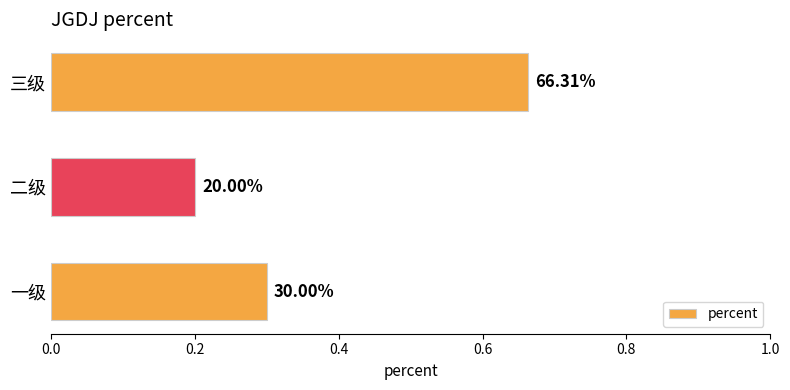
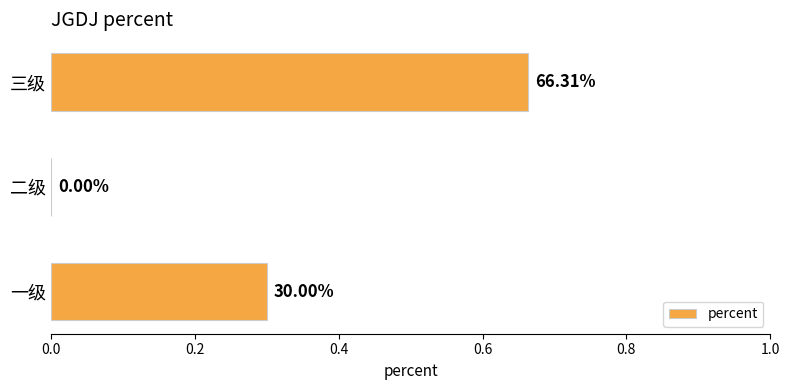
二级: 20.00% -> 0.00%
